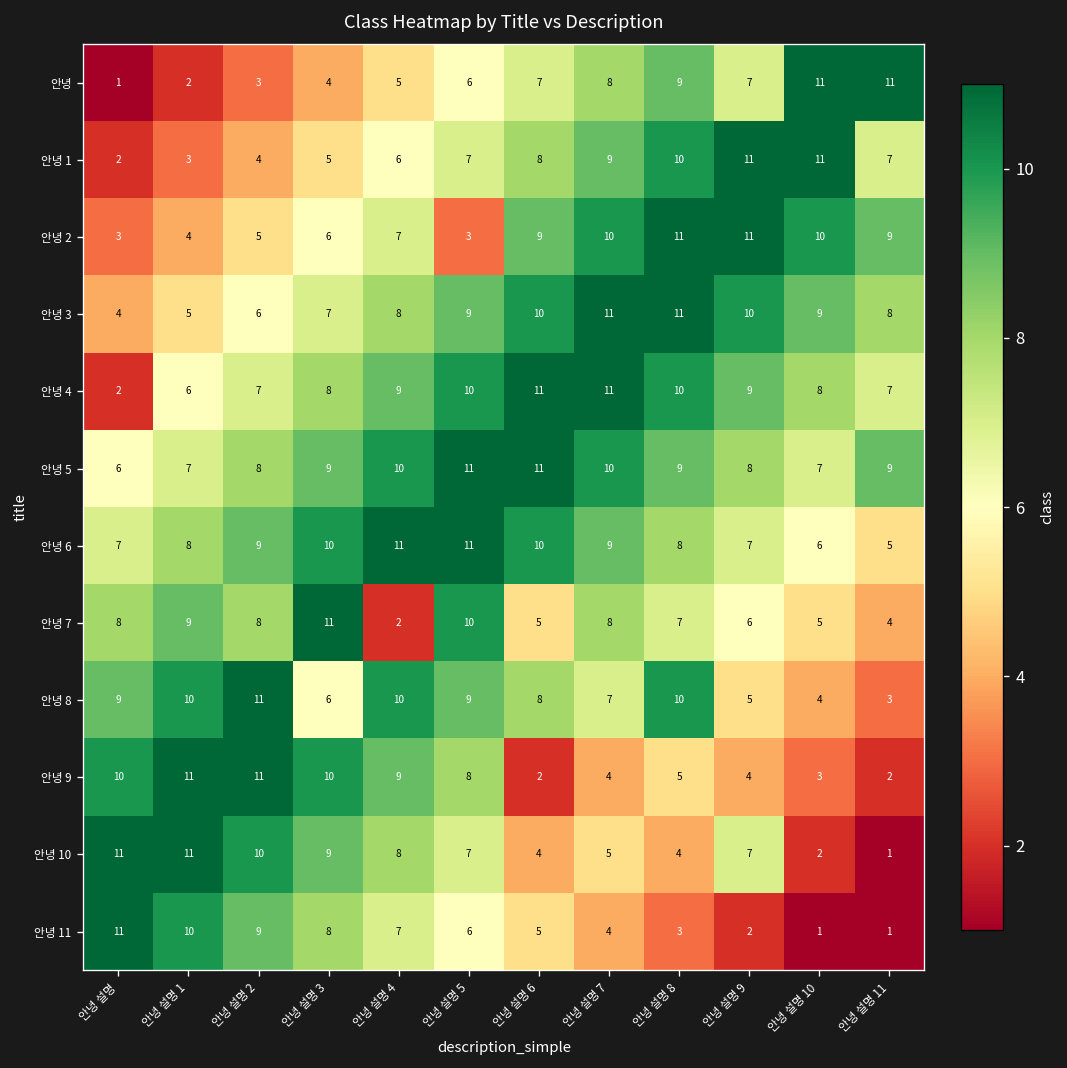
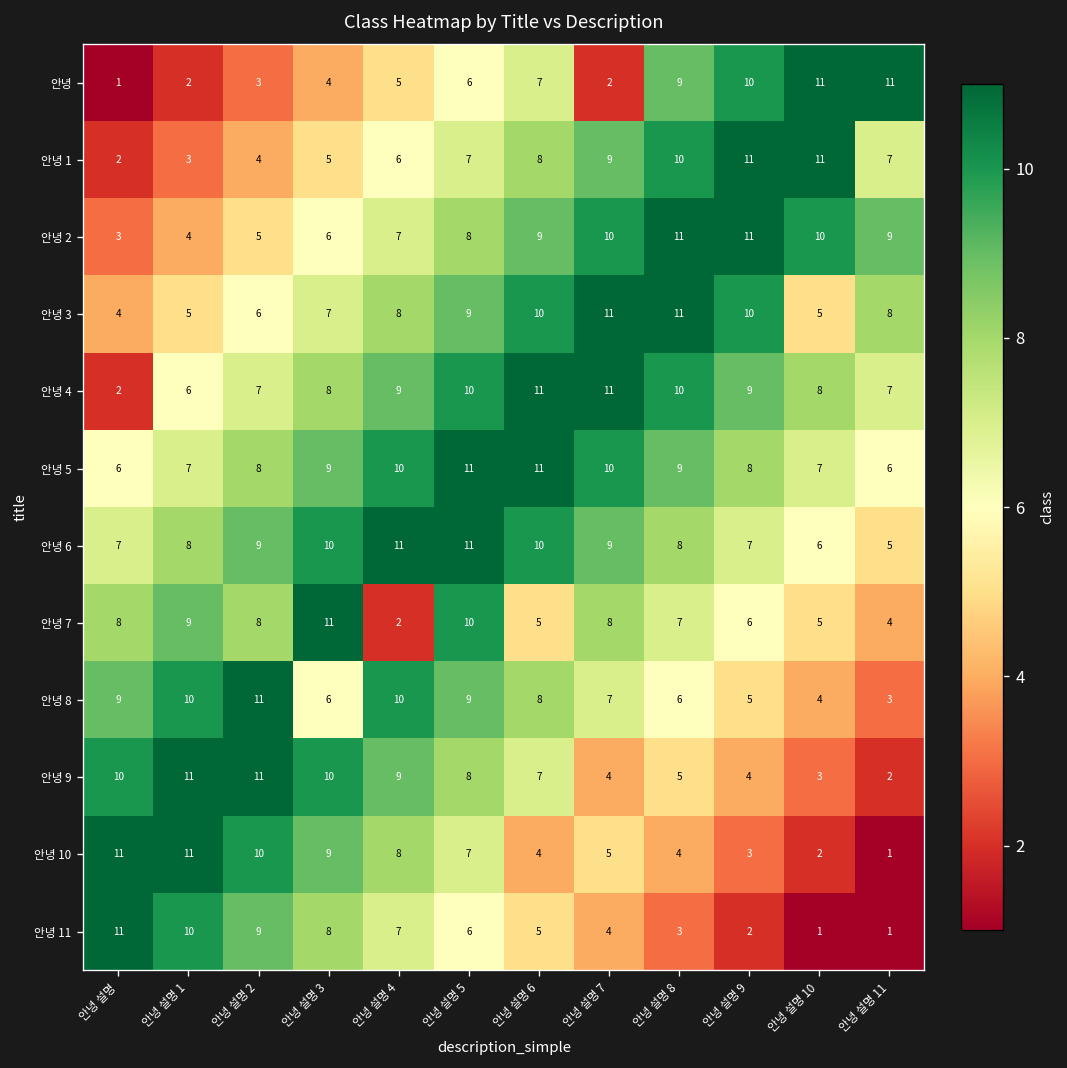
안녕, 안녕 설명 7: 8 -> 2
안녕, 안녕 설명 9: 7 -> 10
안녕 2, 안녕 설명 5: 3 -> 8
안녕 3, 안녕 설명 10: 9 -> 5
안녕 5, 안녕 설명 11: 9 -> 6
안녕 8, 안녕 설명 8: 10 -> 6
안녕 9, 안녕 설명 6: 2 -> 7
안녕 10, 안녕 설명 9: 7 -> 3
